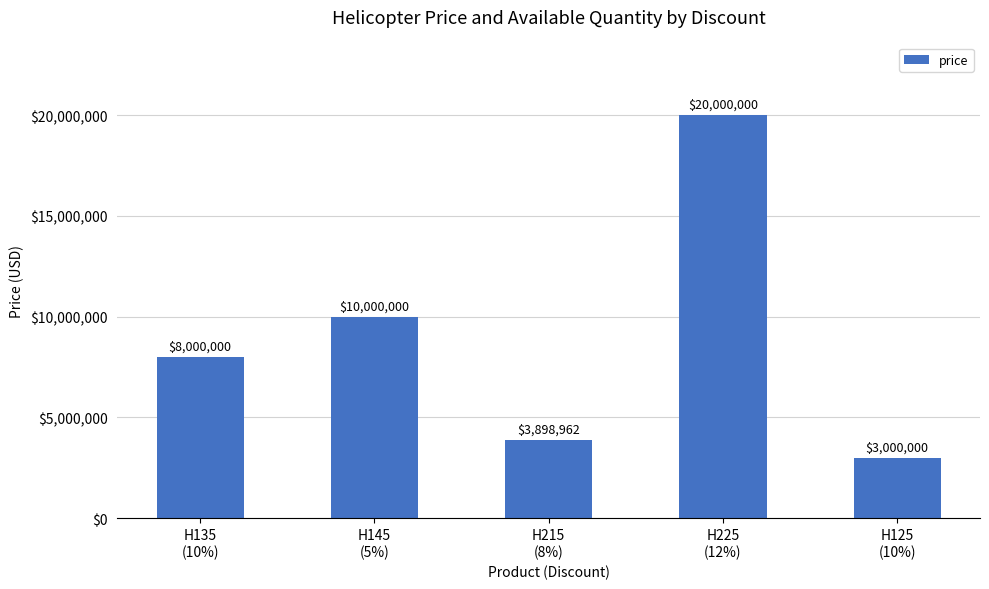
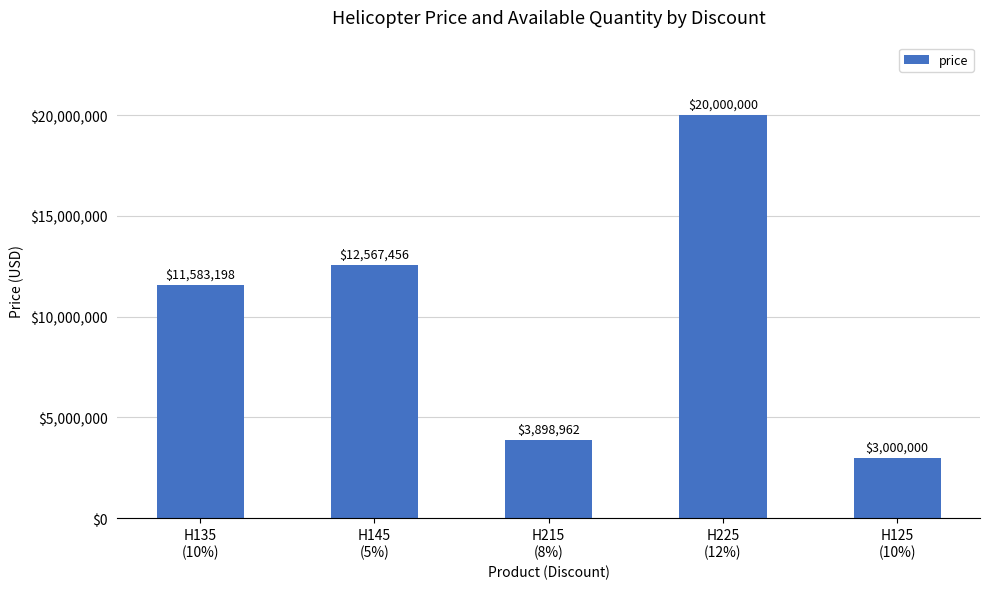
H135 (10%): $8,000,000 -> $11,583,198
H145 (5%): $10,000,000 -> $12,567,456
